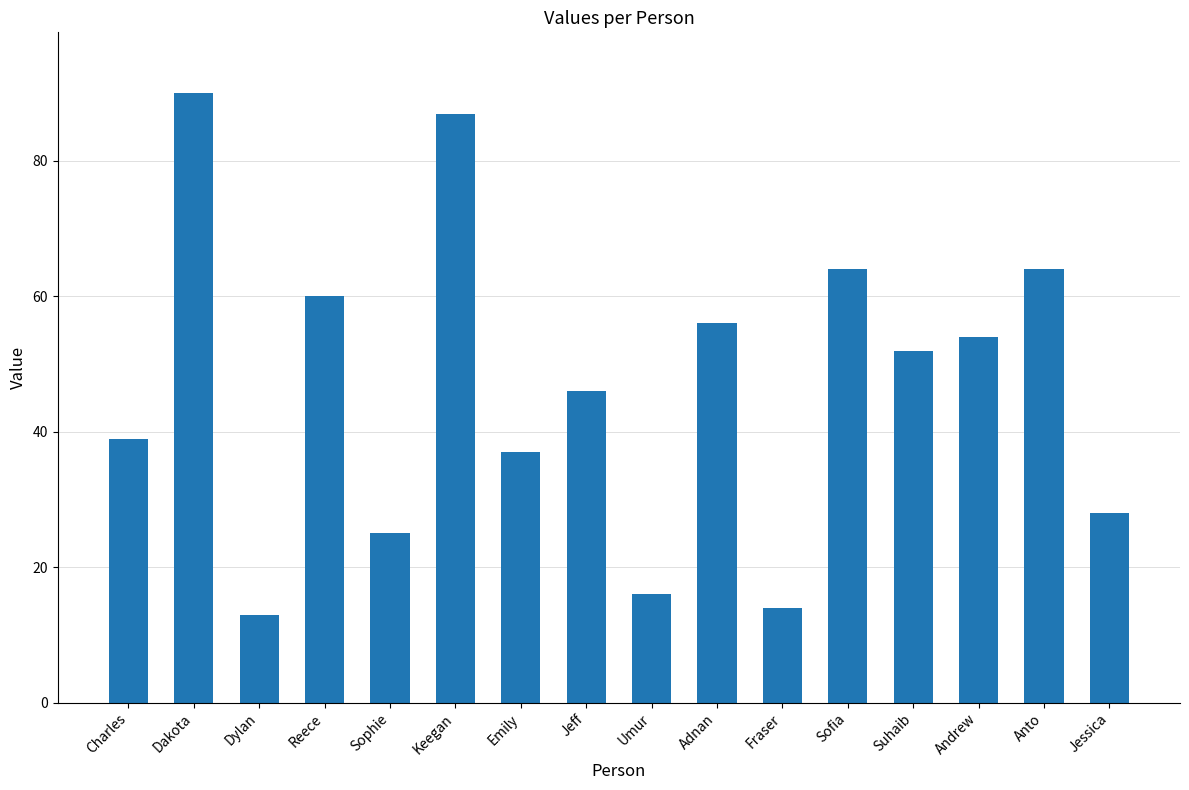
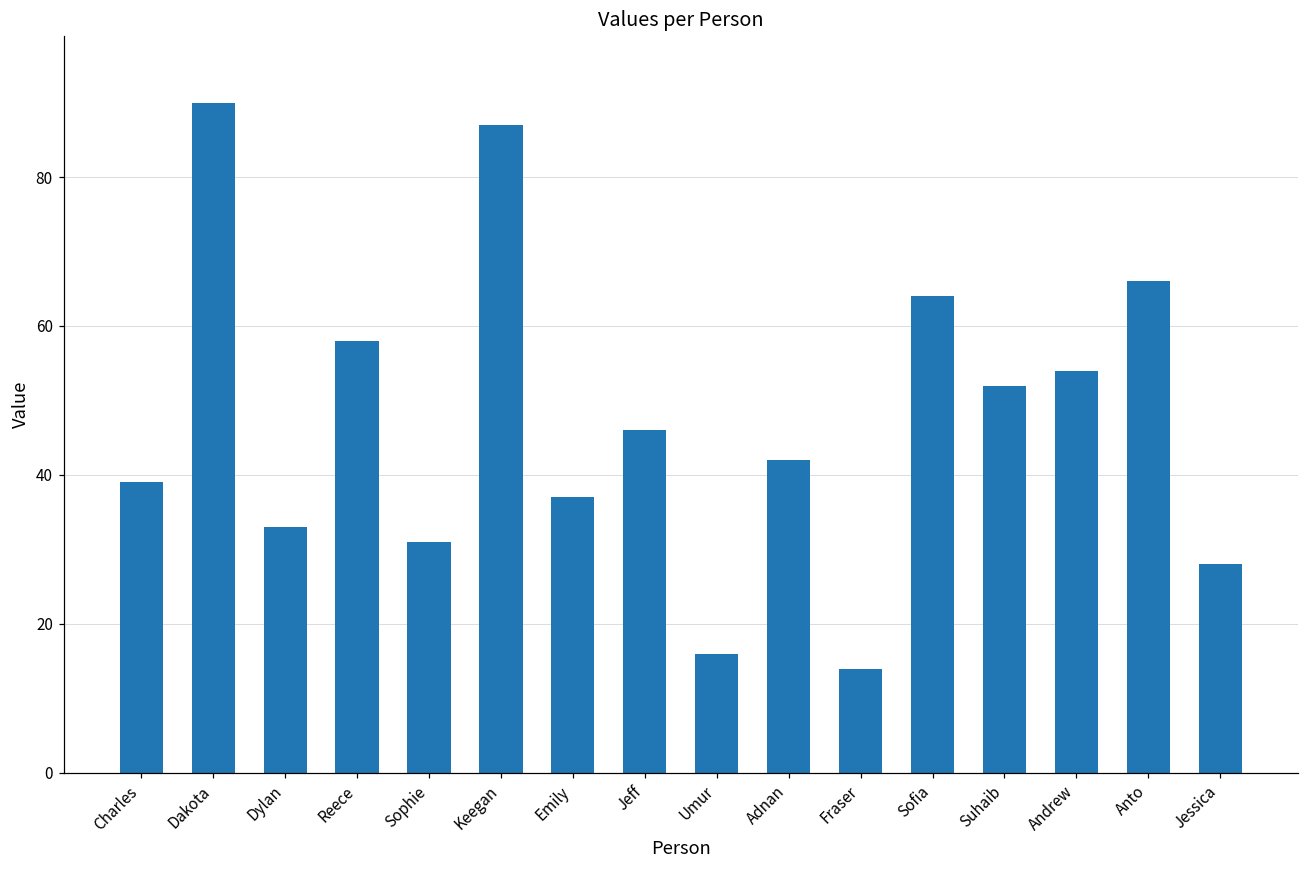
Dylan: 13 -> 33
Reece: 60 -> 58
Sophie: 25 -> 31
Adnan: 56 -> 42
Anto: 64 -> 66
